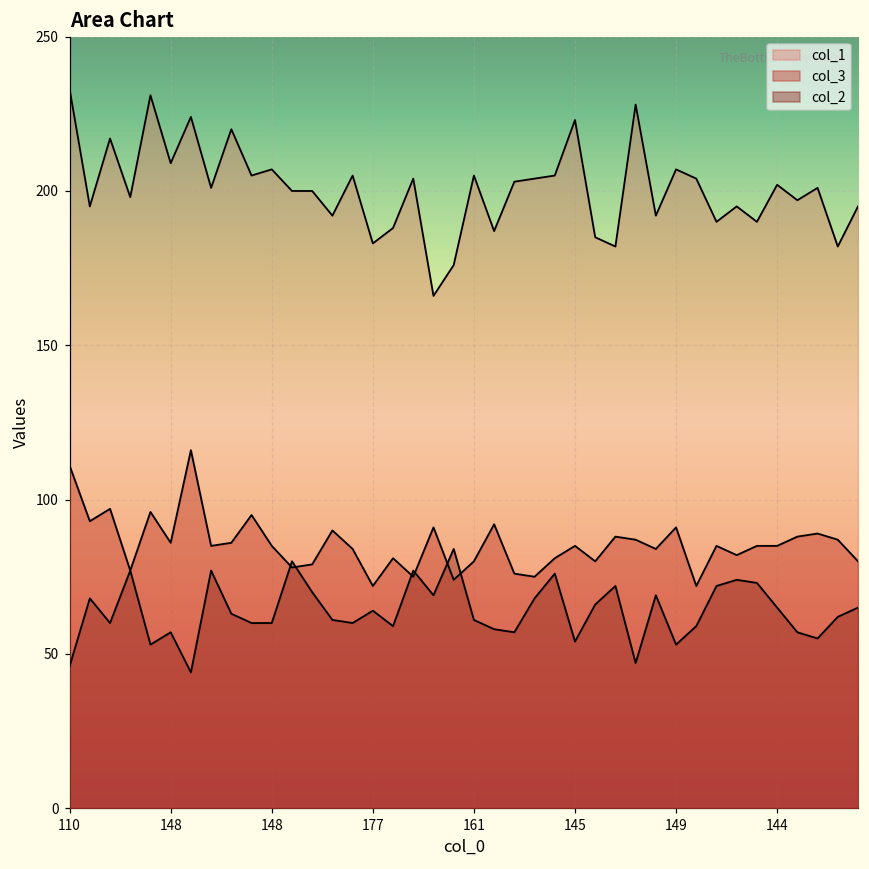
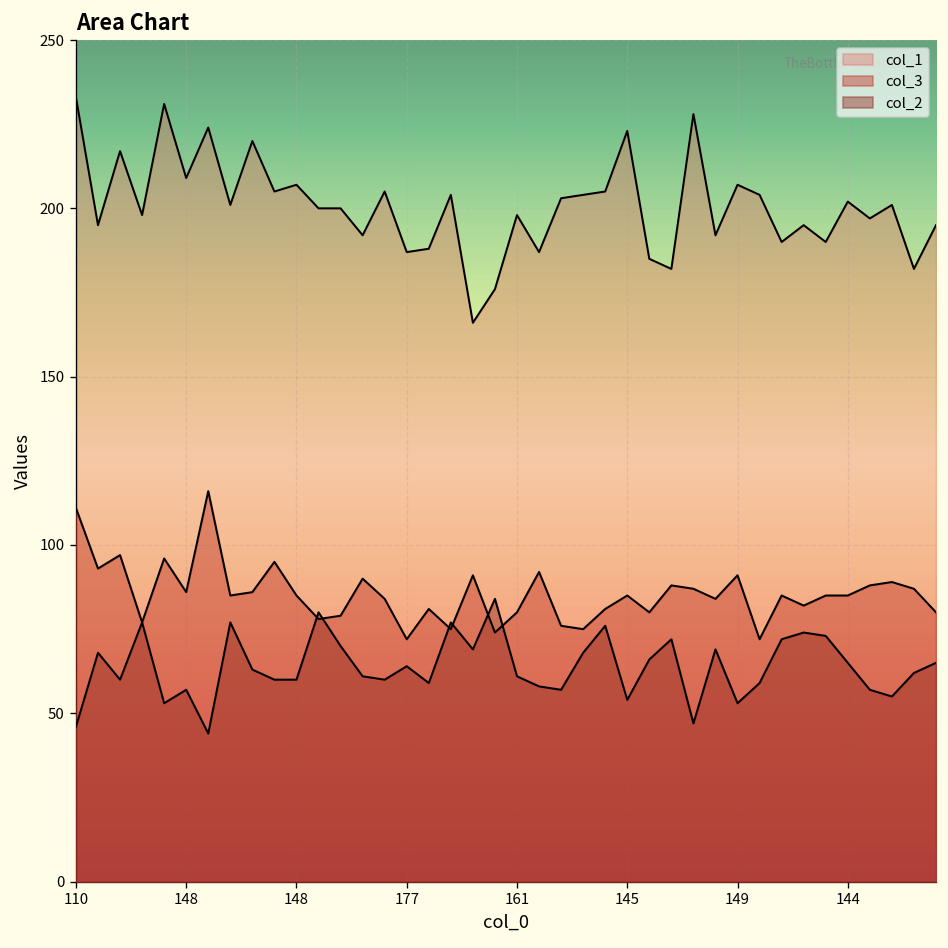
col_1, 177: 183 -> 187
col_1, 161: 205 -> 198
